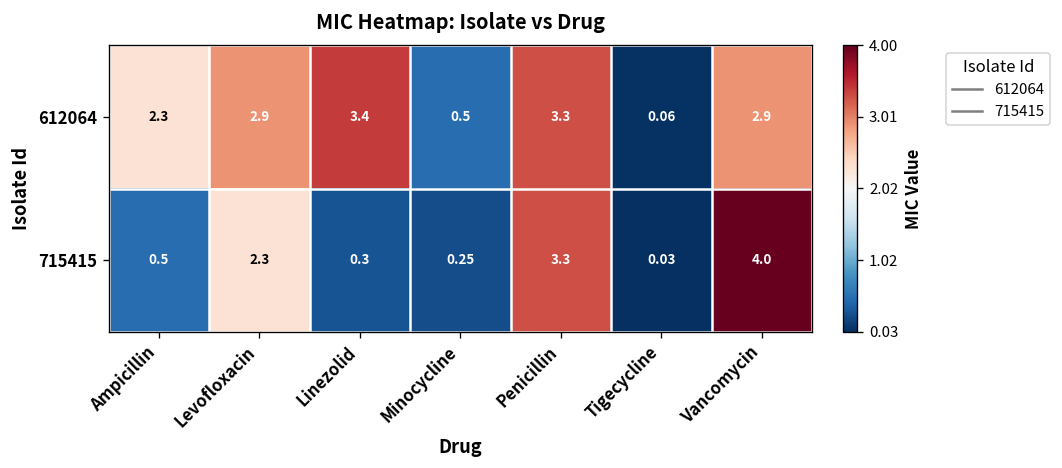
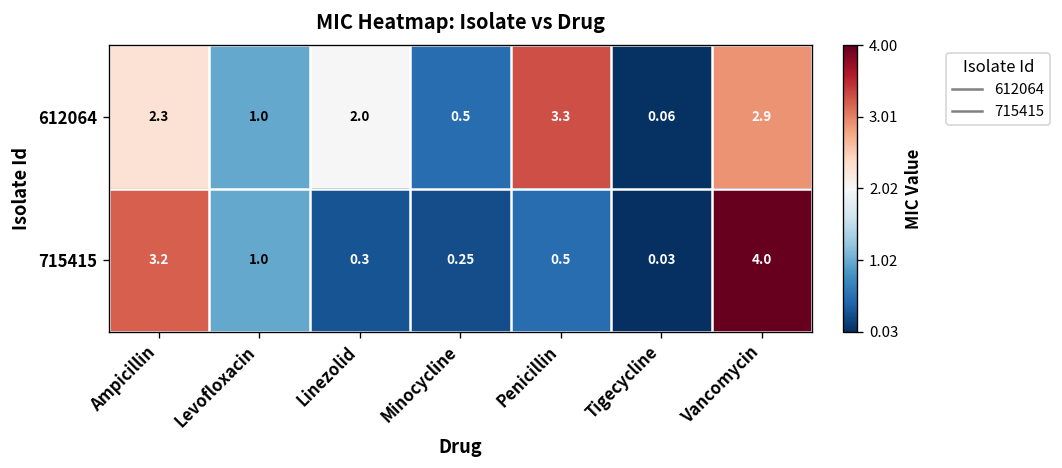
612064, Levofloxacin: 2.9 -> 1.0
612064, Linezolid: 3.4 -> 2.0
715415, Ampicillin: 0.5 -> 3.2
715415, Levofloxacin: 2.3 -> 1.0
715415, Penicillin: 3.3 -> 0.5
